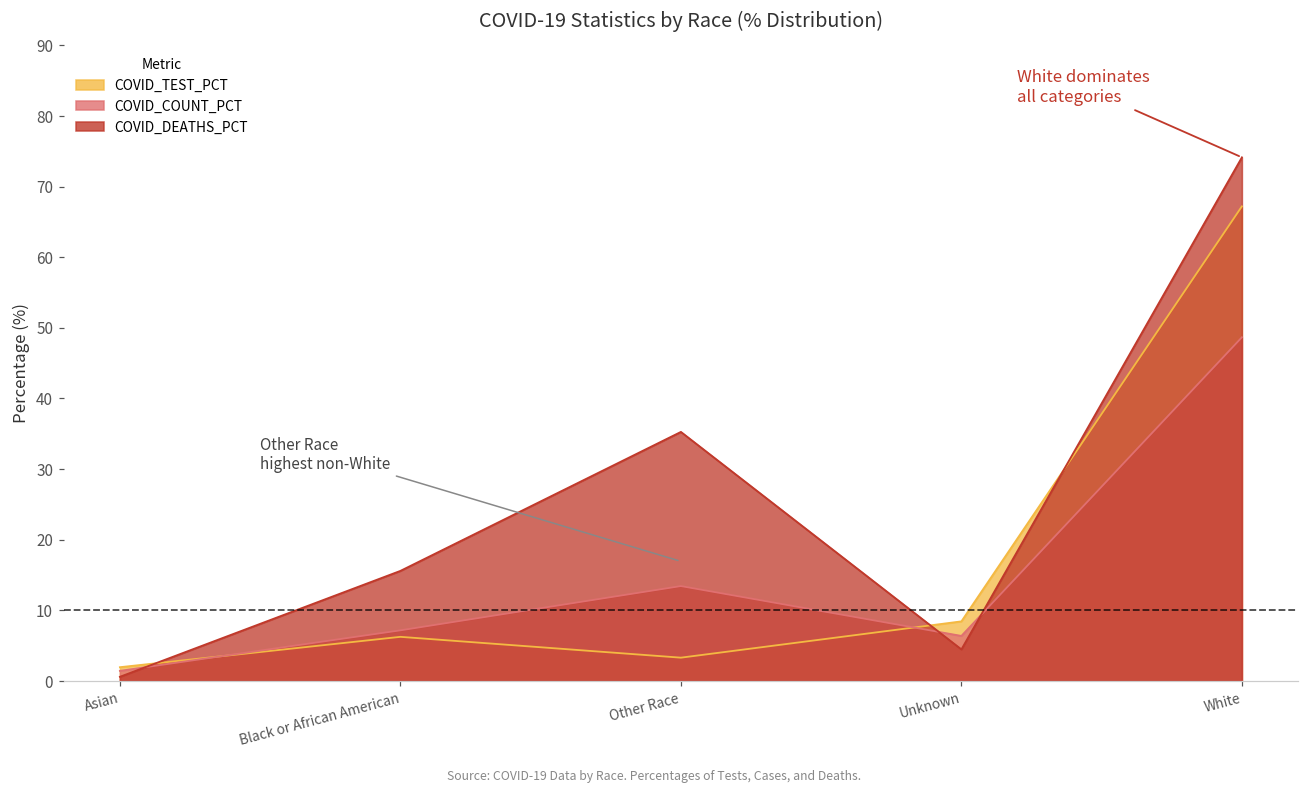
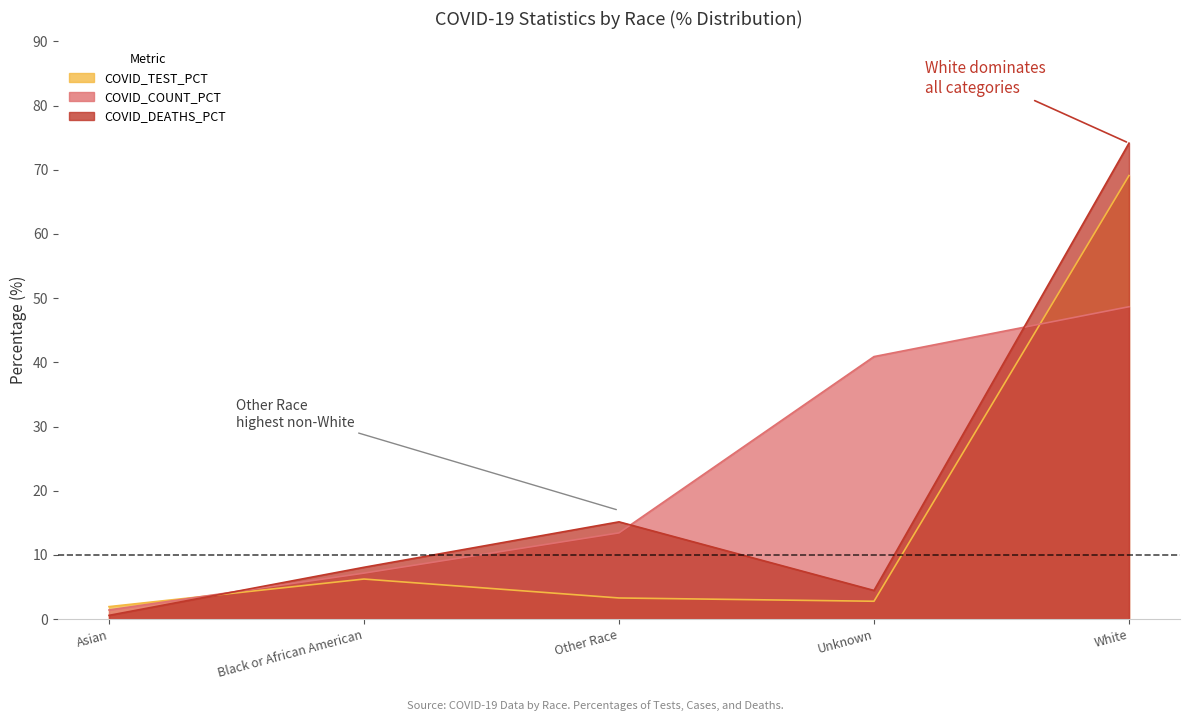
COVID_DEATHS_PCT, Black or African American: 16 -> 8
COVID_DEATHS_PCT, Other Race: 35 -> 15
COVID_TEST_PCT, Unknown: 8 -> 3
COVID_COUNT_PCT, Unknown: 6 -> 41
COVID_TEST_PCT, White: 67 -> 69
